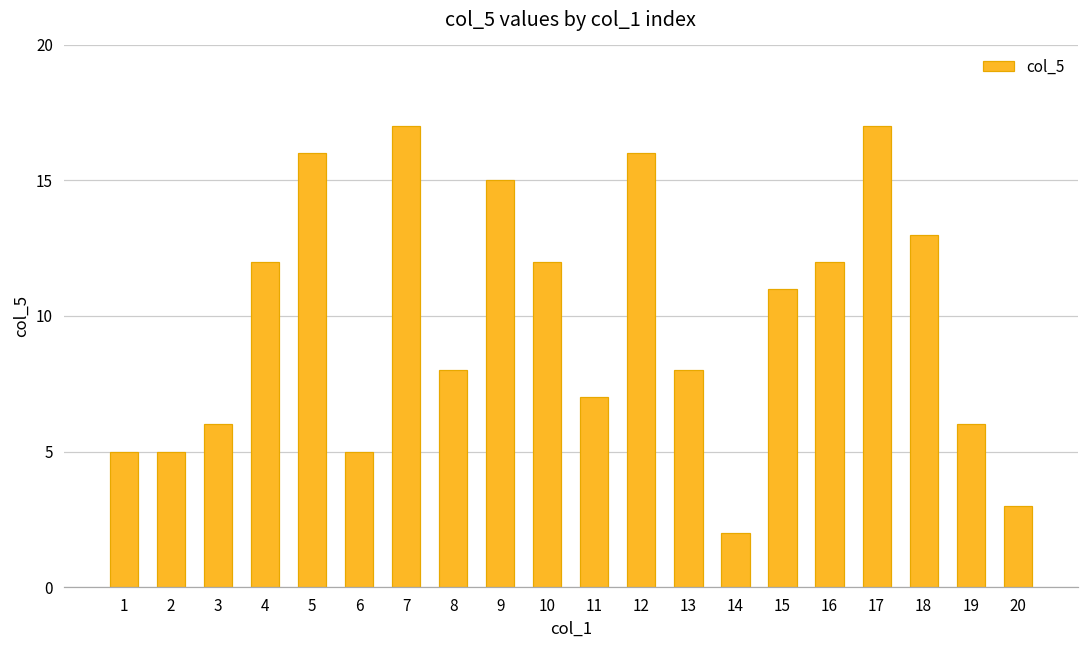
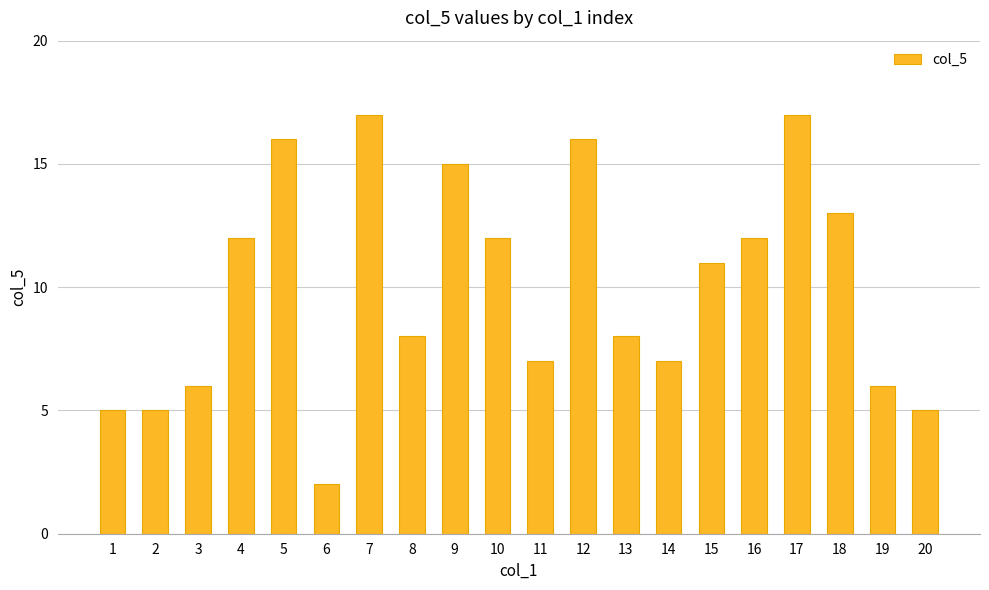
6: 5 -> 2
14: 2 -> 7
20: 3 -> 5
